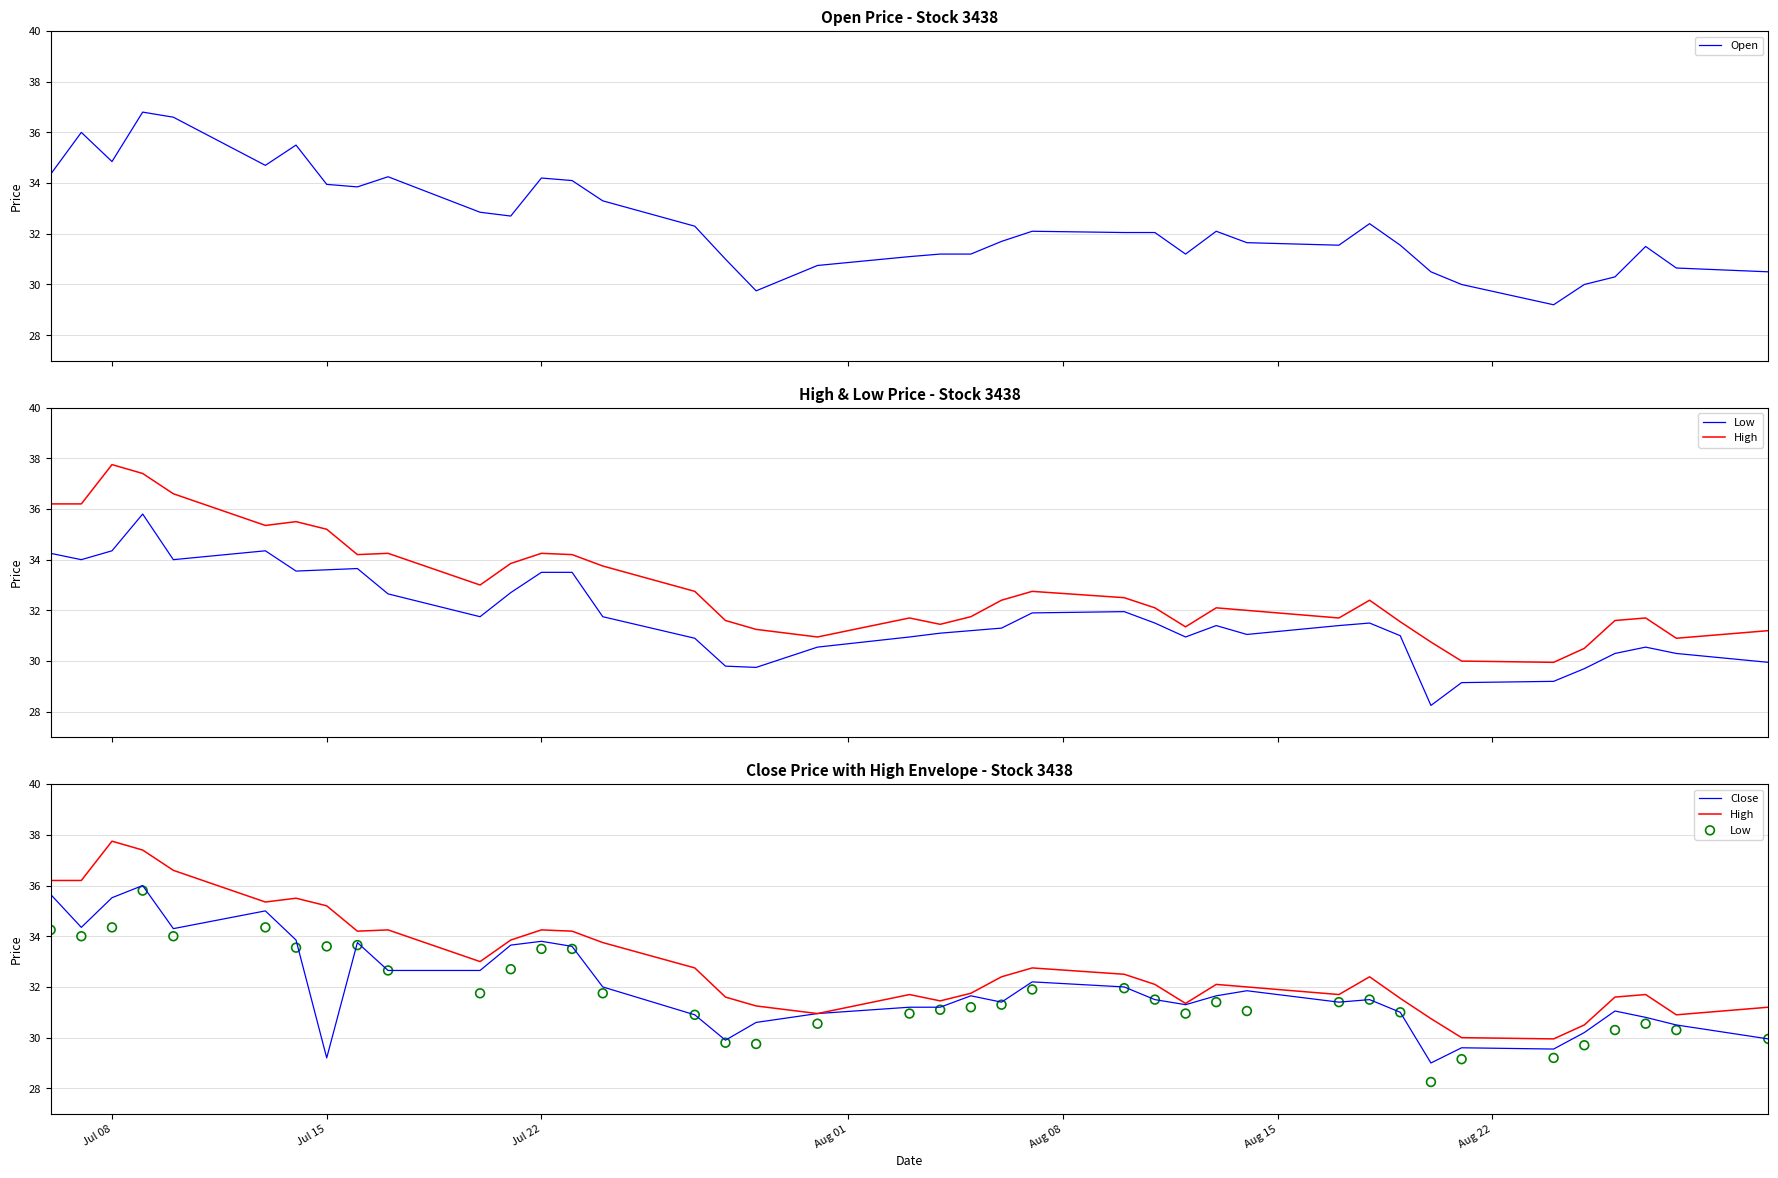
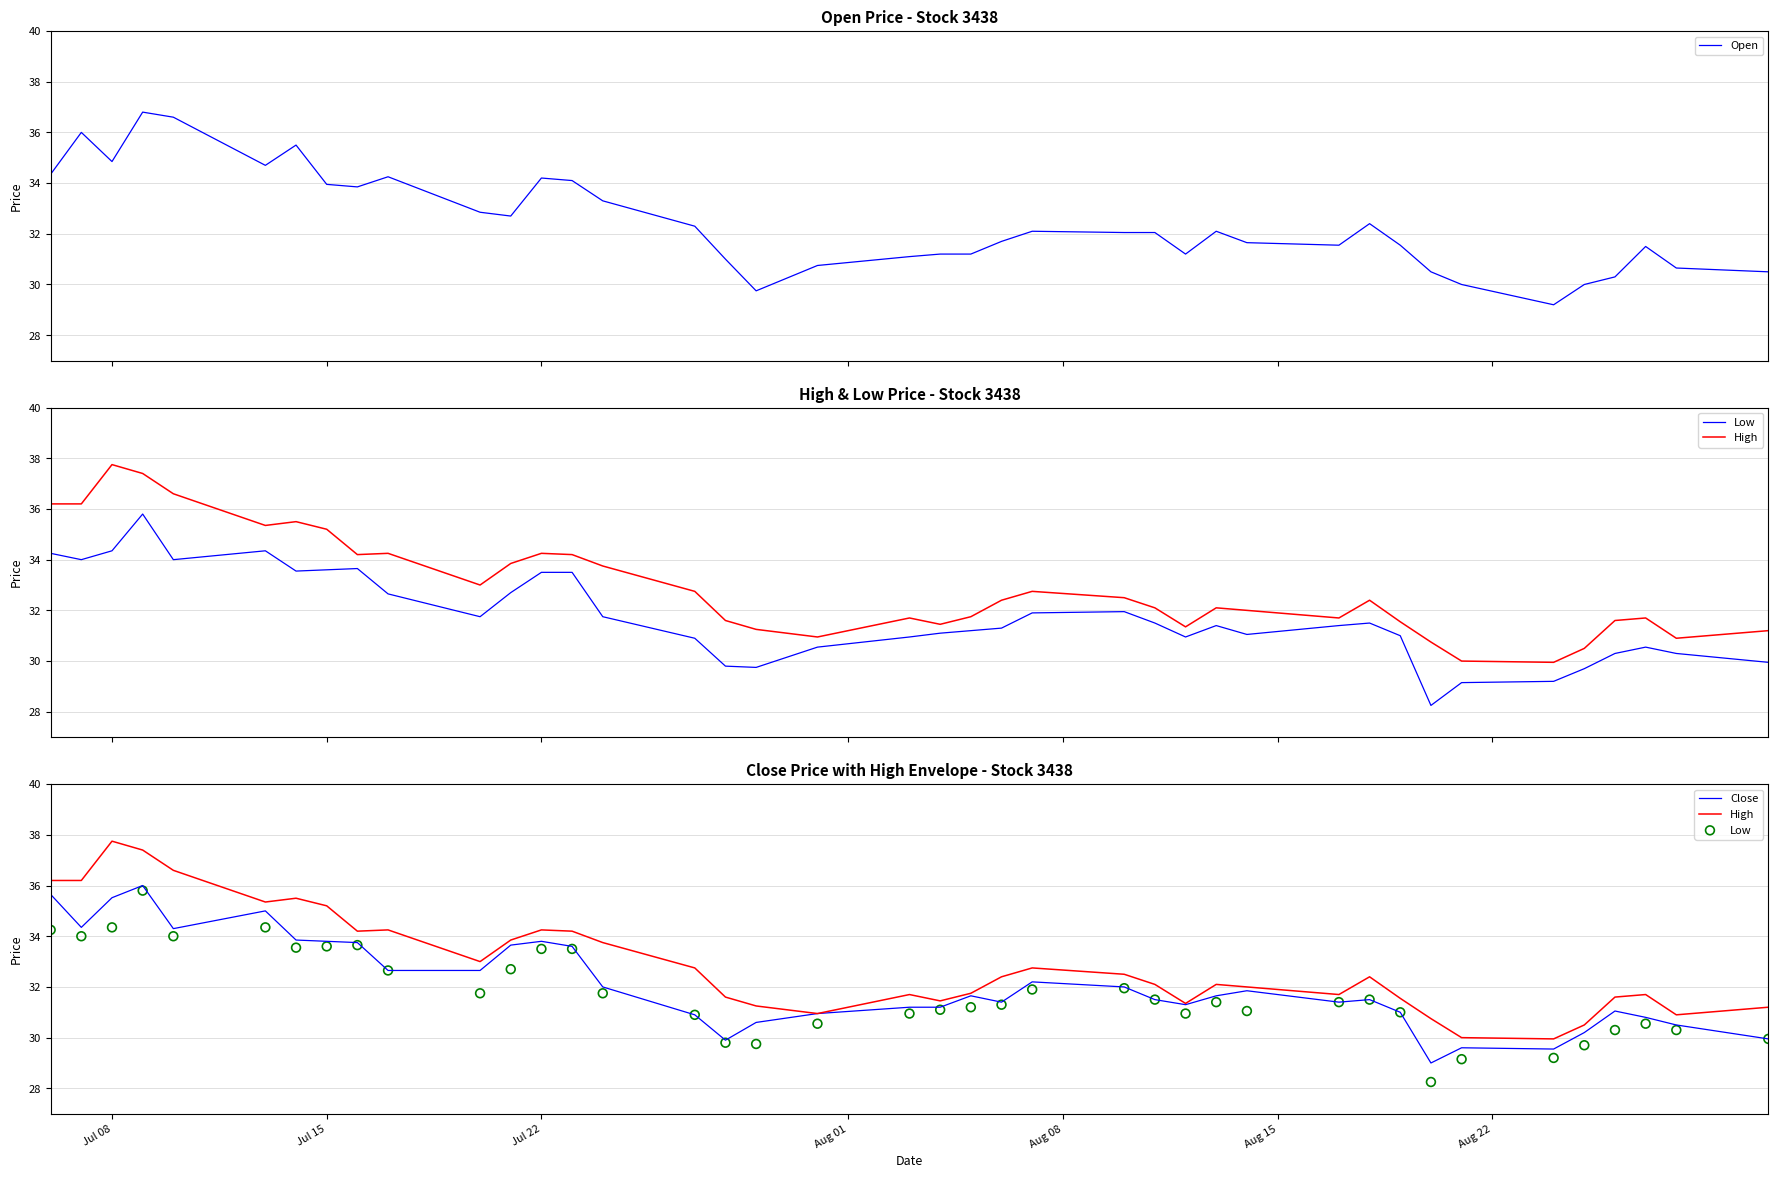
Close Price with High Envelope - Stock 3438, Close, Jul 15: 29.2 -> 33.8
